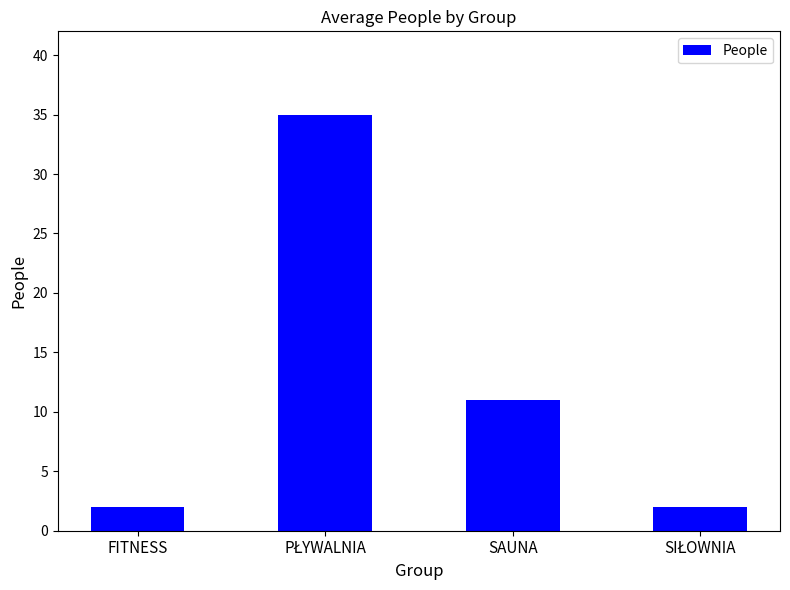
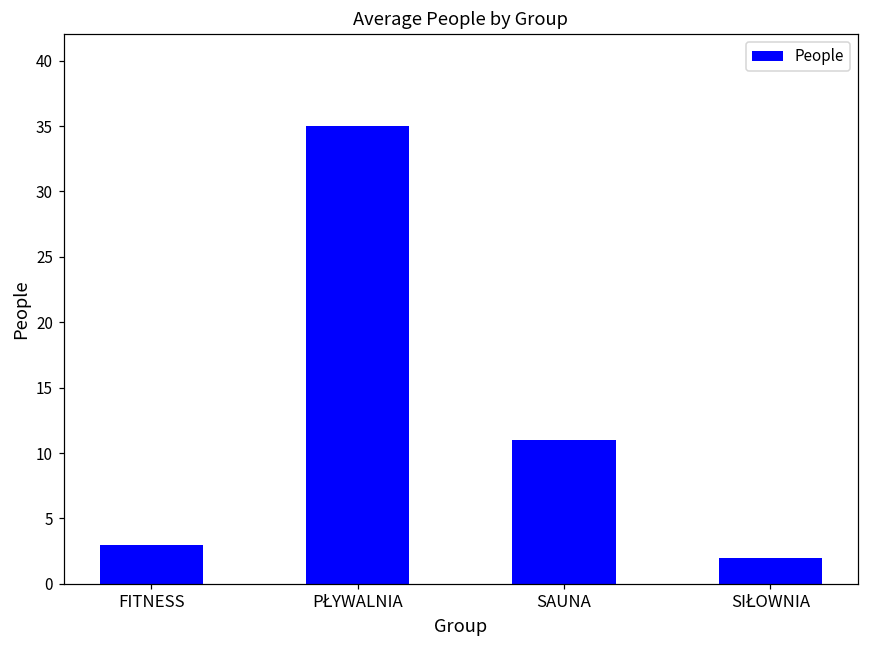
FITNESS: 2 -> 3
